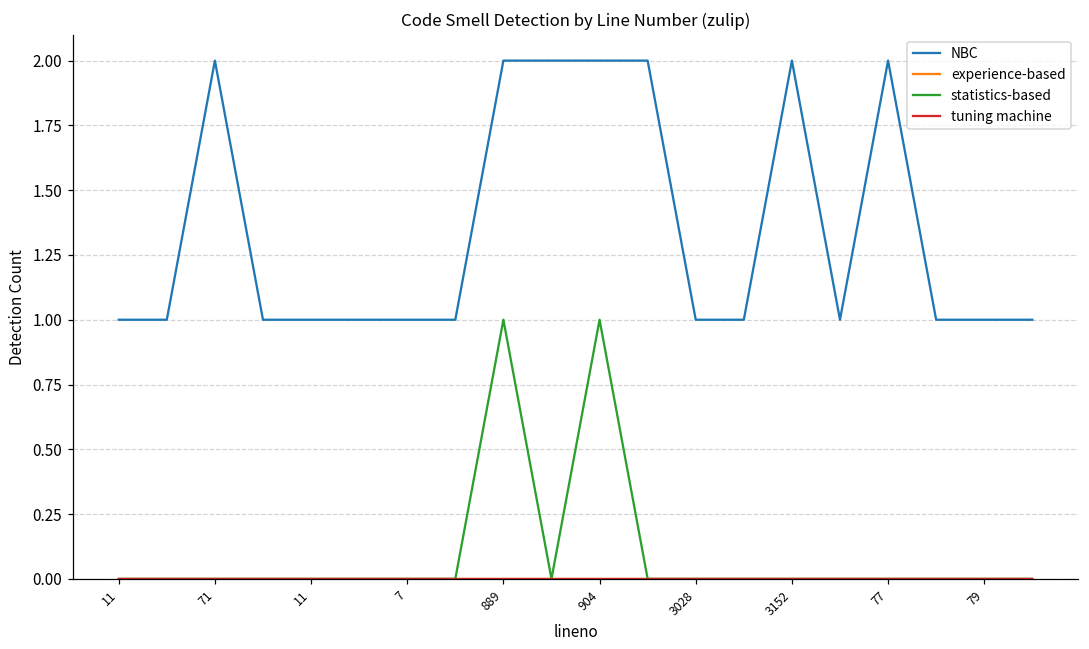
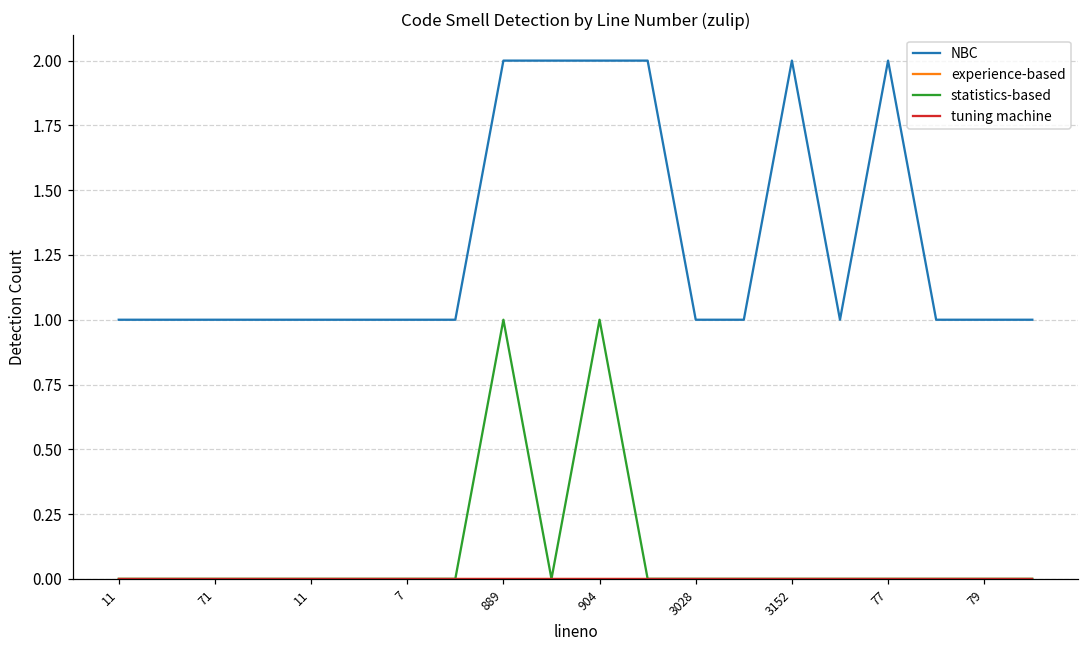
NBC, 71: 2 -> 1
